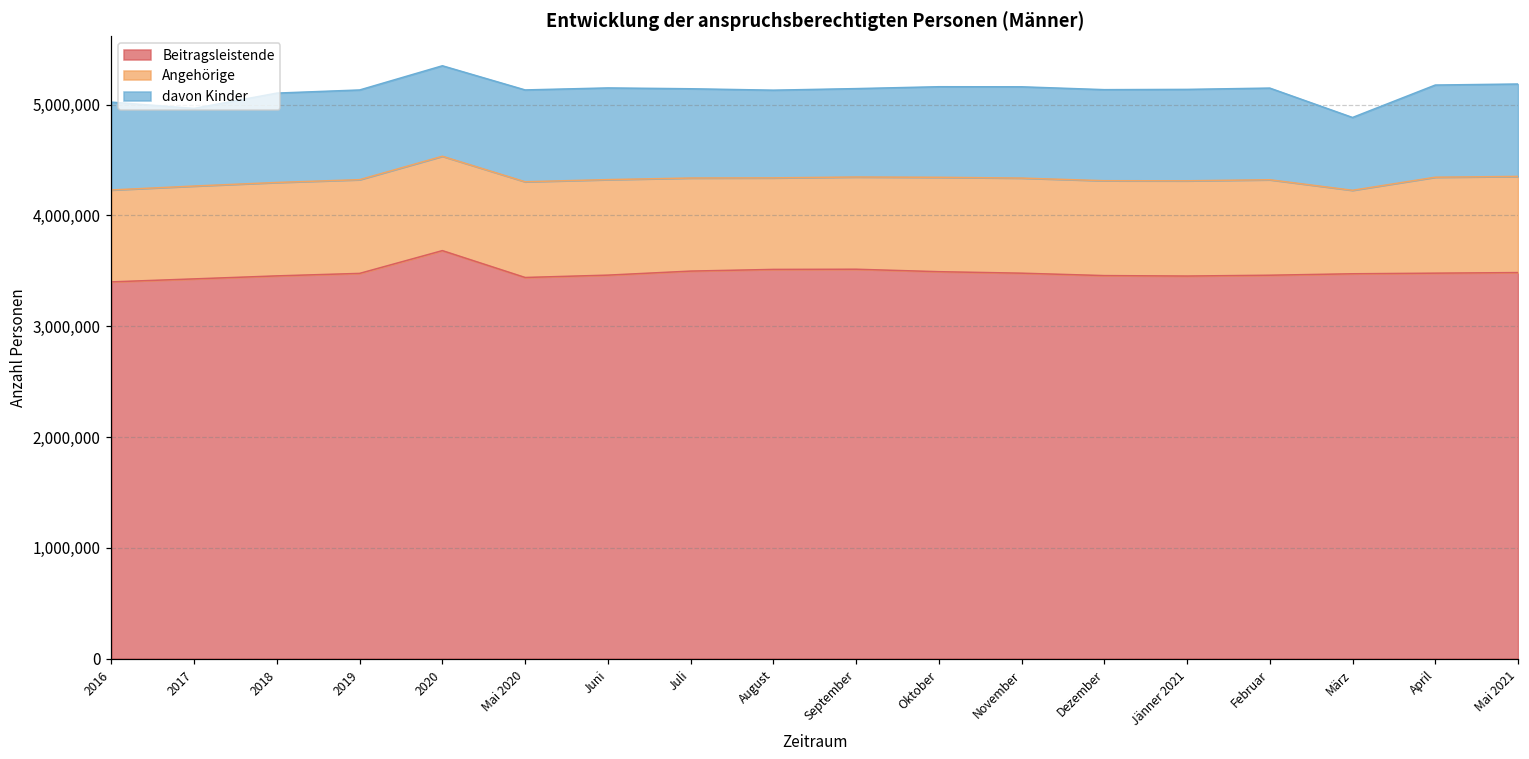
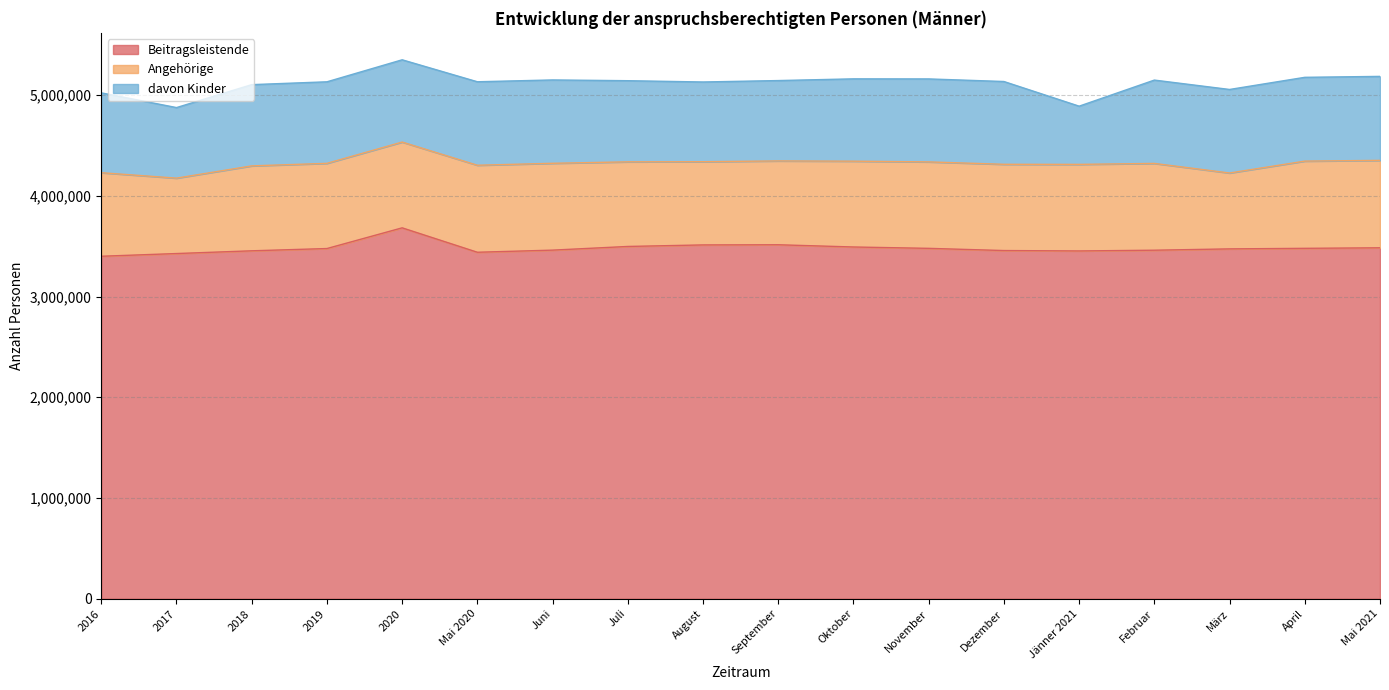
Angehörige, 2017: 840,000 -> 750,000
davon Kinder, Jänner 2021: 820,000 -> 580,000
davon Kinder, März: 660,000 -> 830,000
